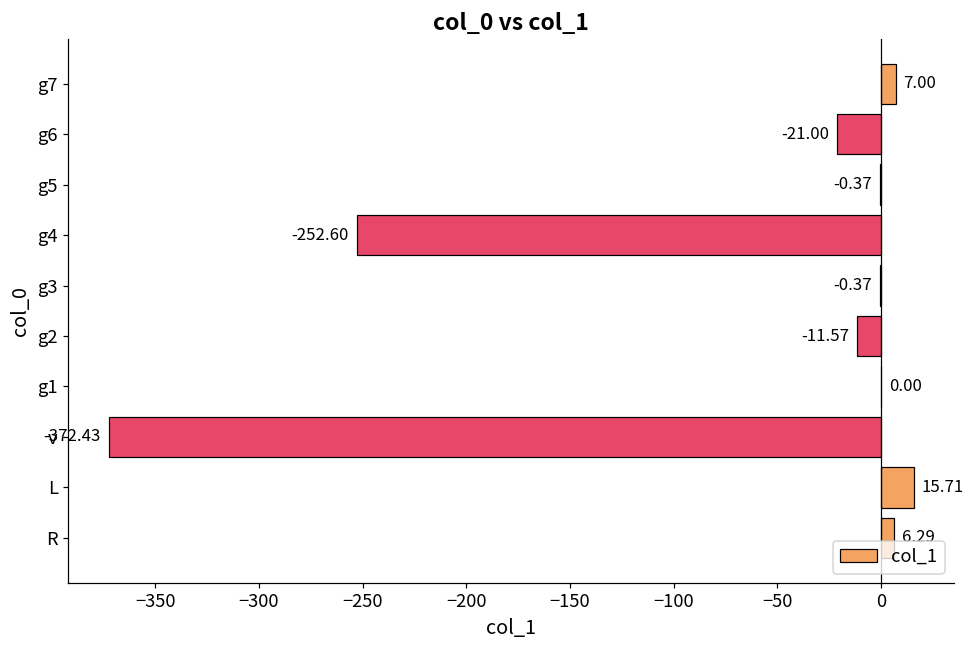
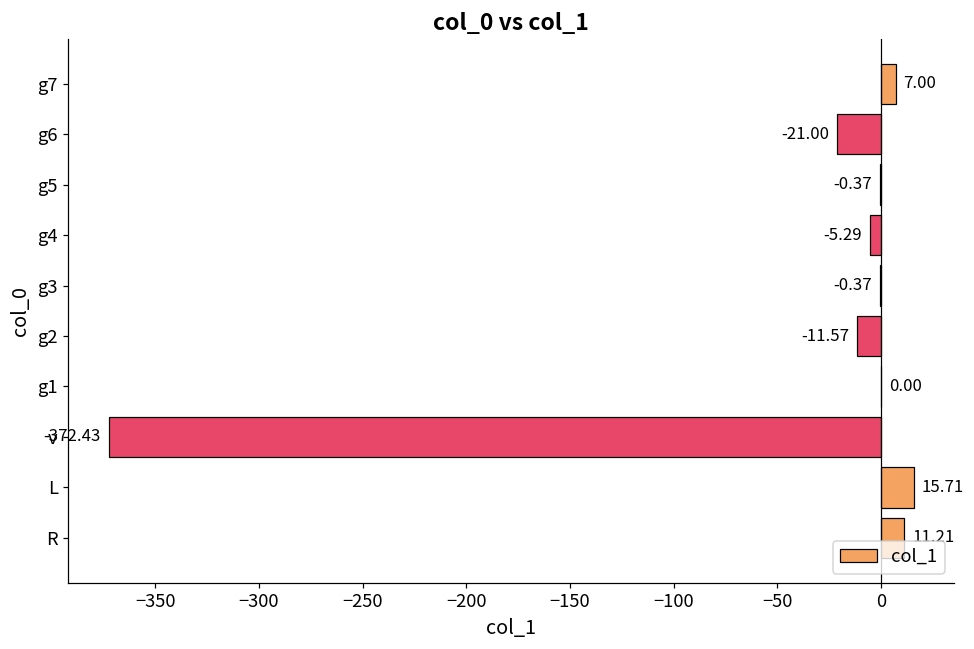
g4: -252.60 -> -5.29
R: 6 -> 11
